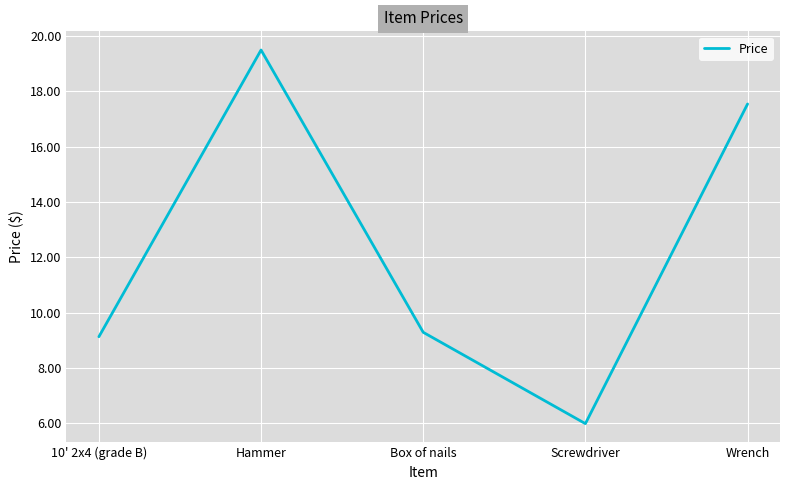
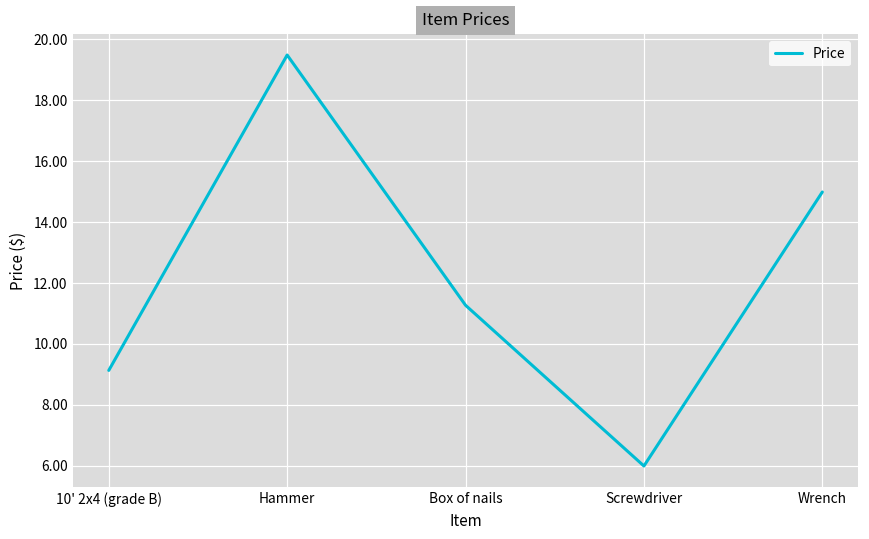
Box of nails: 9.3 -> 11.3
Wrench: 17.5 -> 15.0
